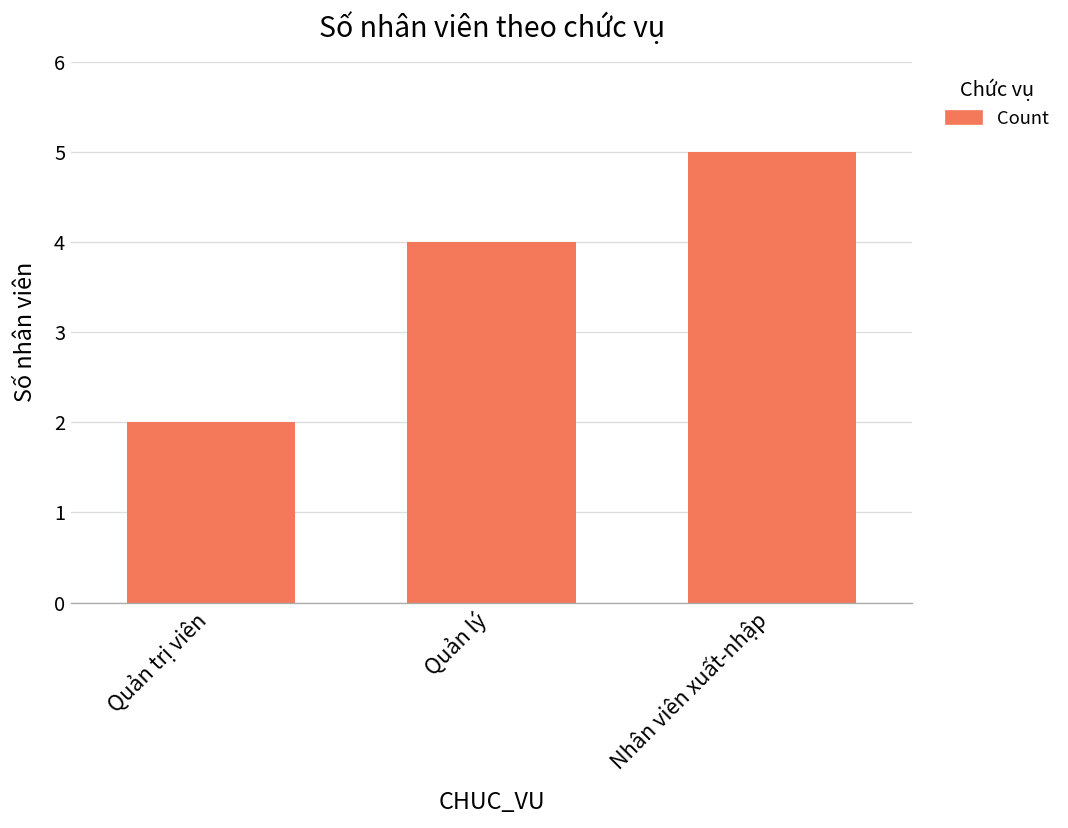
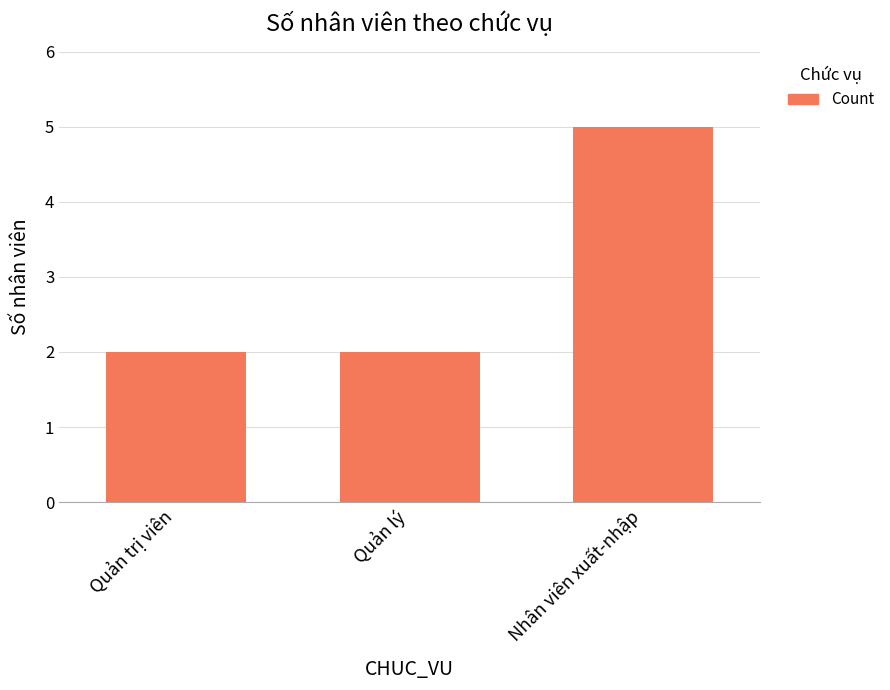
Quản lý: 4 -> 2
